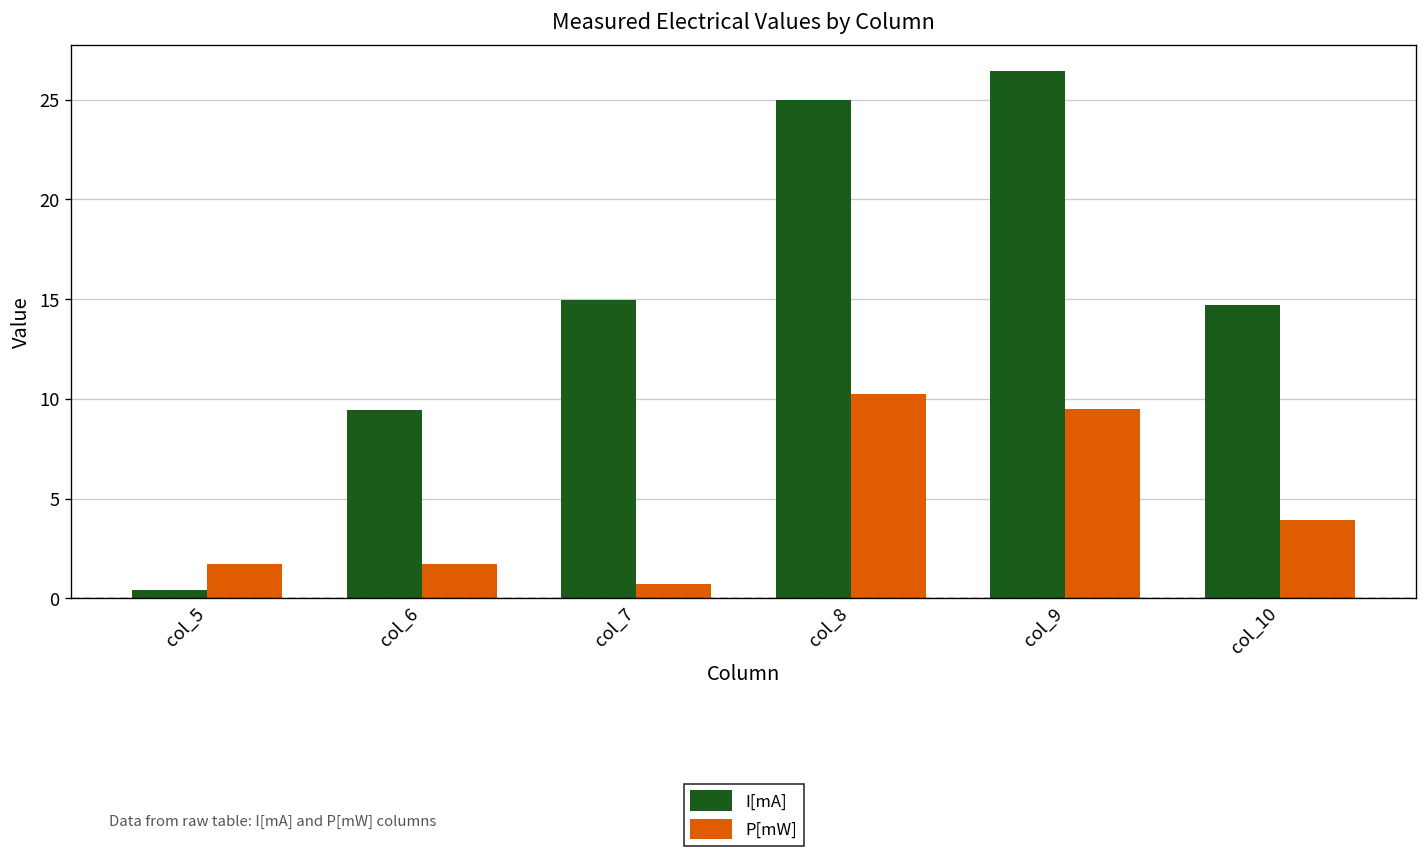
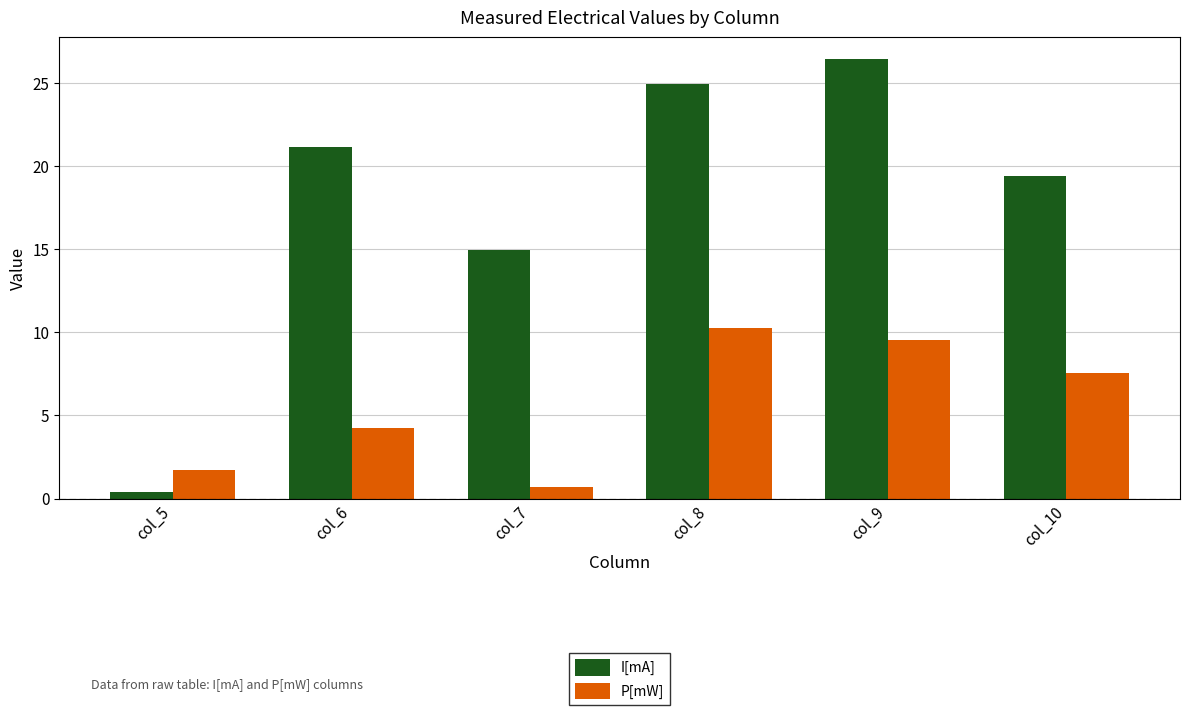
I[mA], col_6: 9.5 -> 21.1
P[mW], col_6: 1.7 -> 4.3
I[mA], col_10: 14.7 -> 19.4
P[mW], col_10: 3.9 -> 7.5
